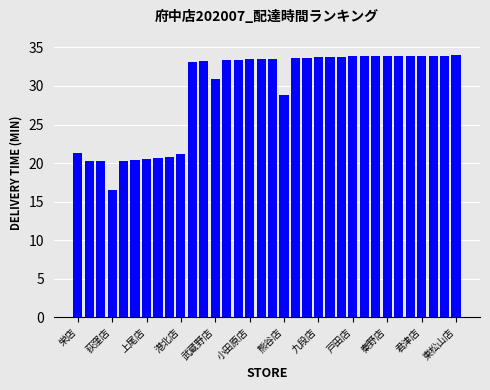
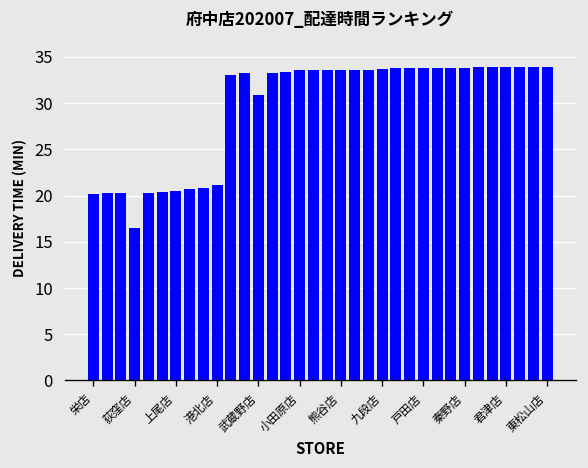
栄店: 21 -> 20
熊谷店: 29 -> 34
